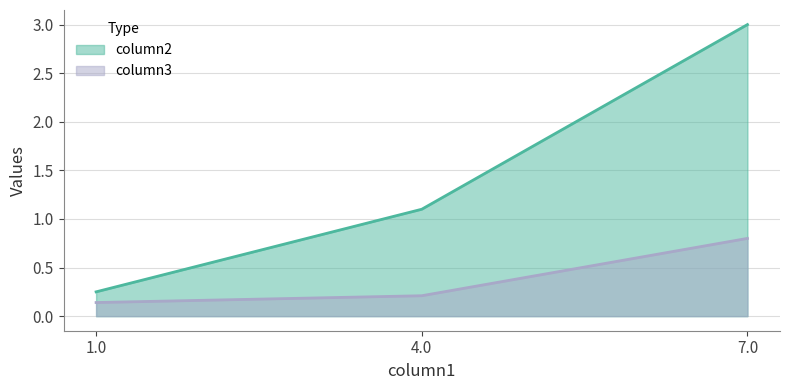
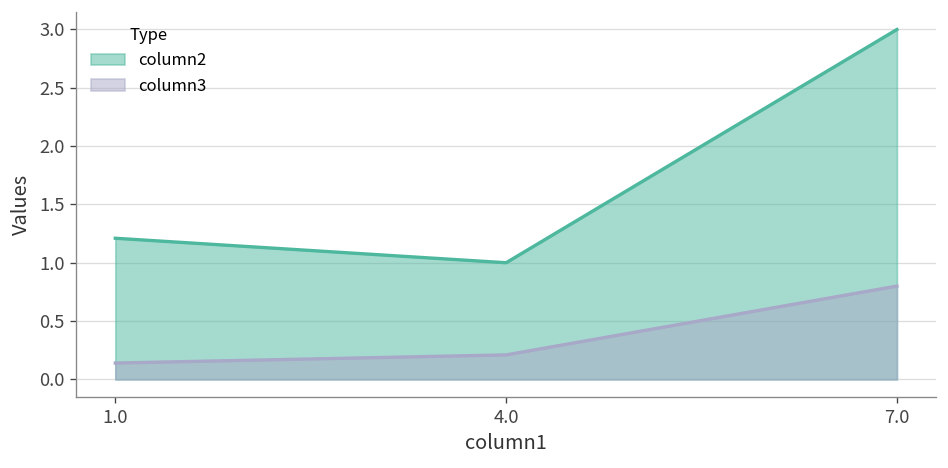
column2, 1.0: 0.3 -> 1.2
column2, 4.0: 1.1 -> 1.0
